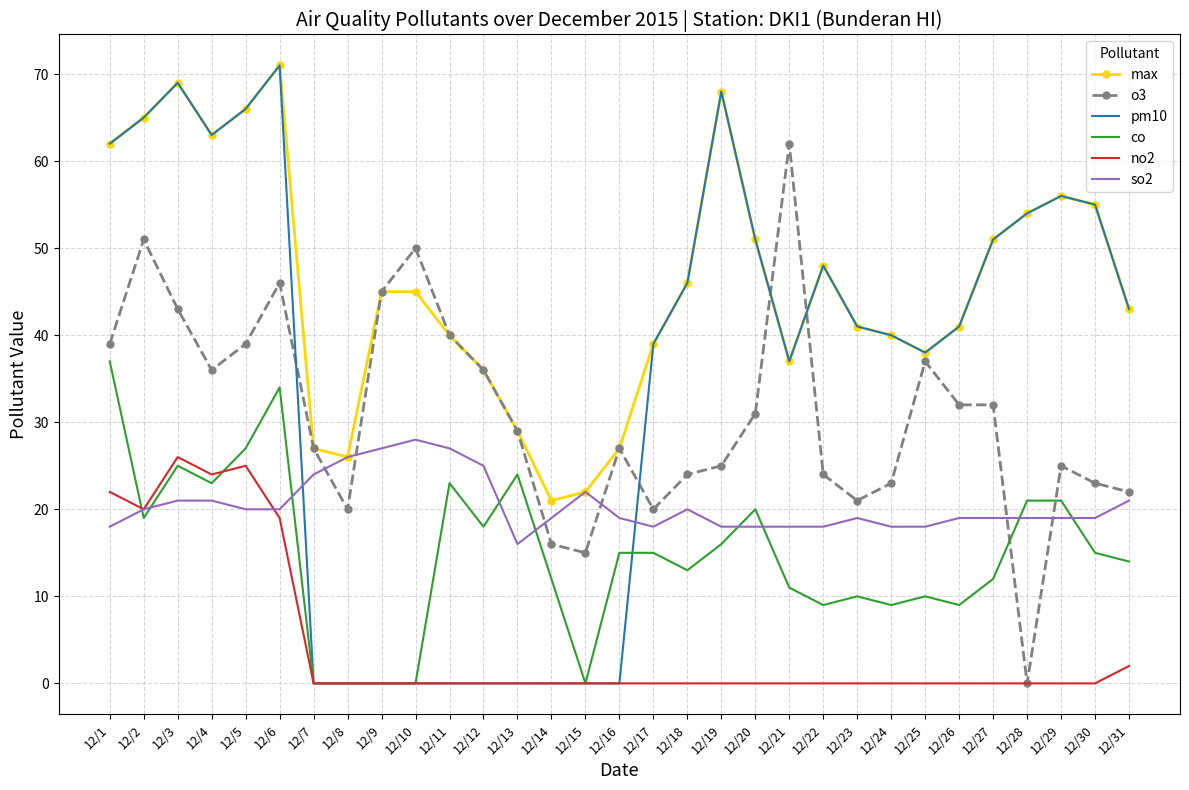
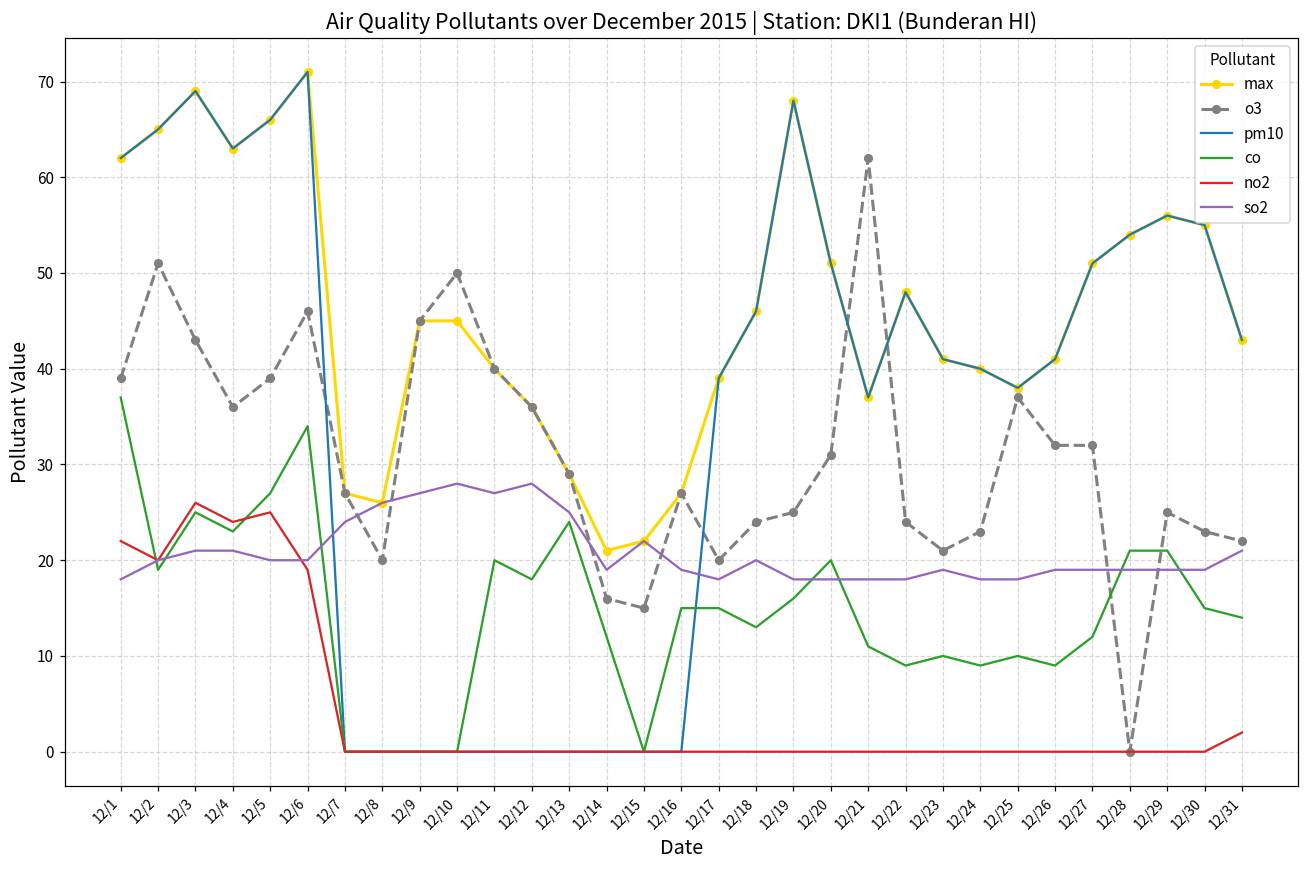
co, 12/11: 23 -> 20
so2, 12/12: 25 -> 28
so2, 12/13: 16 -> 25
